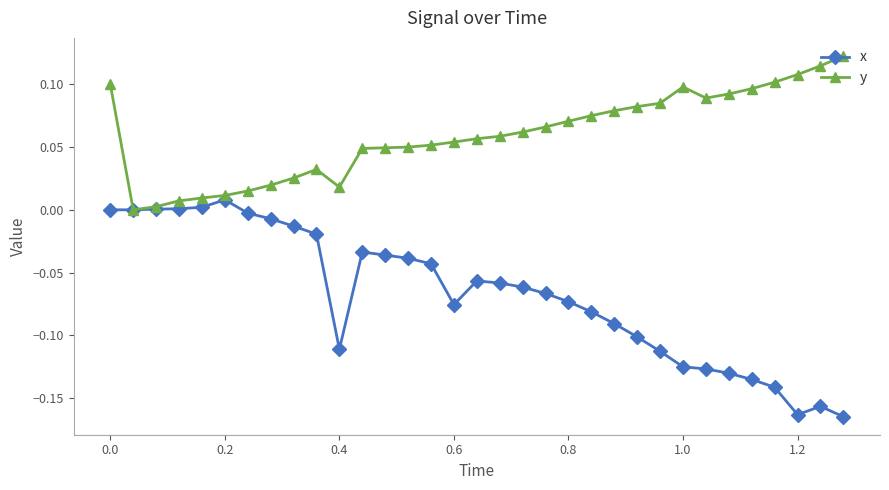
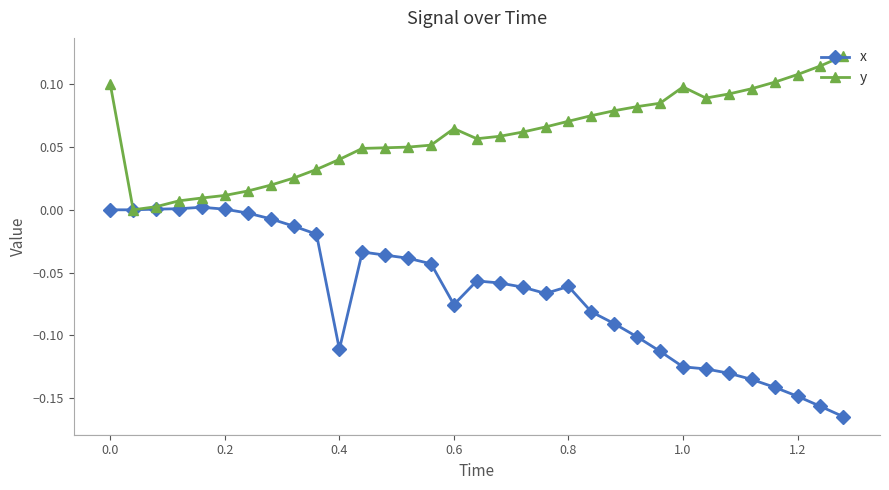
x, 0.2: 0.008 -> 0.001
y, 0.4: 0.018 -> 0.040
y, 0.6: 0.054 -> 0.065
x, 0.8: -0.073 -> -0.061
x, 1.2: -0.163 -> -0.149
